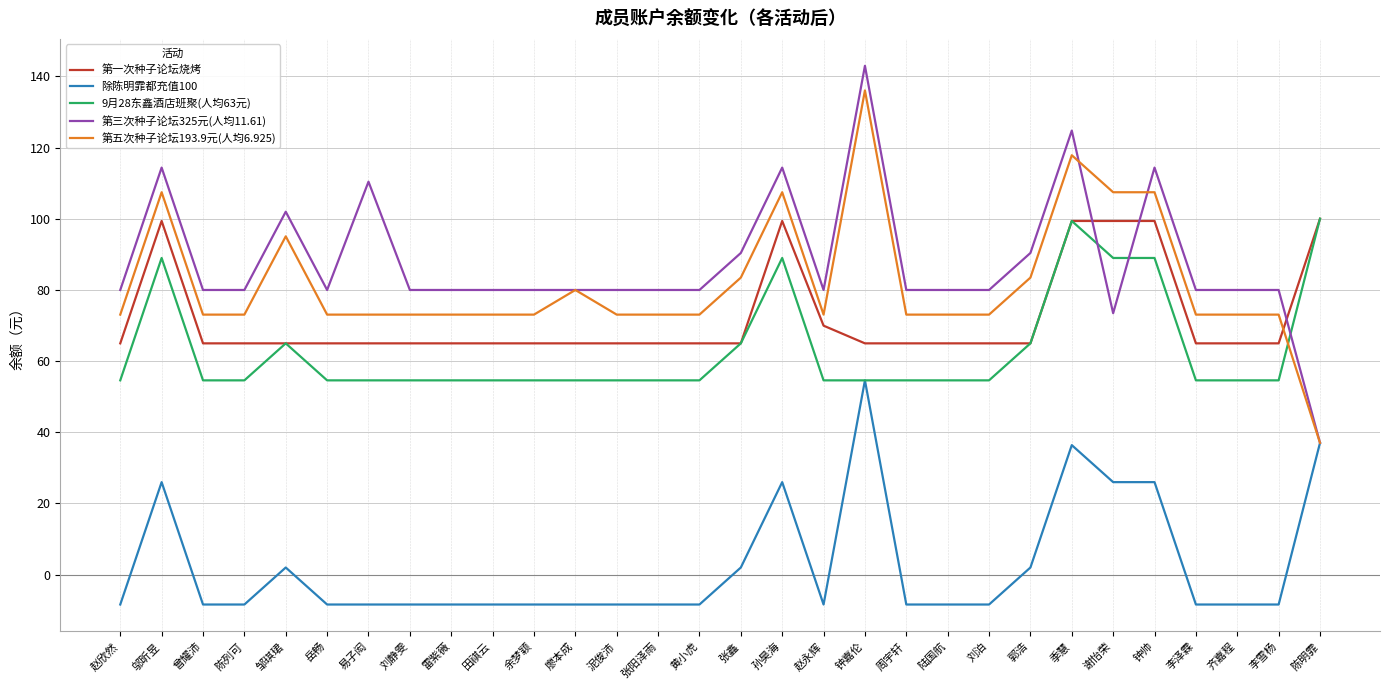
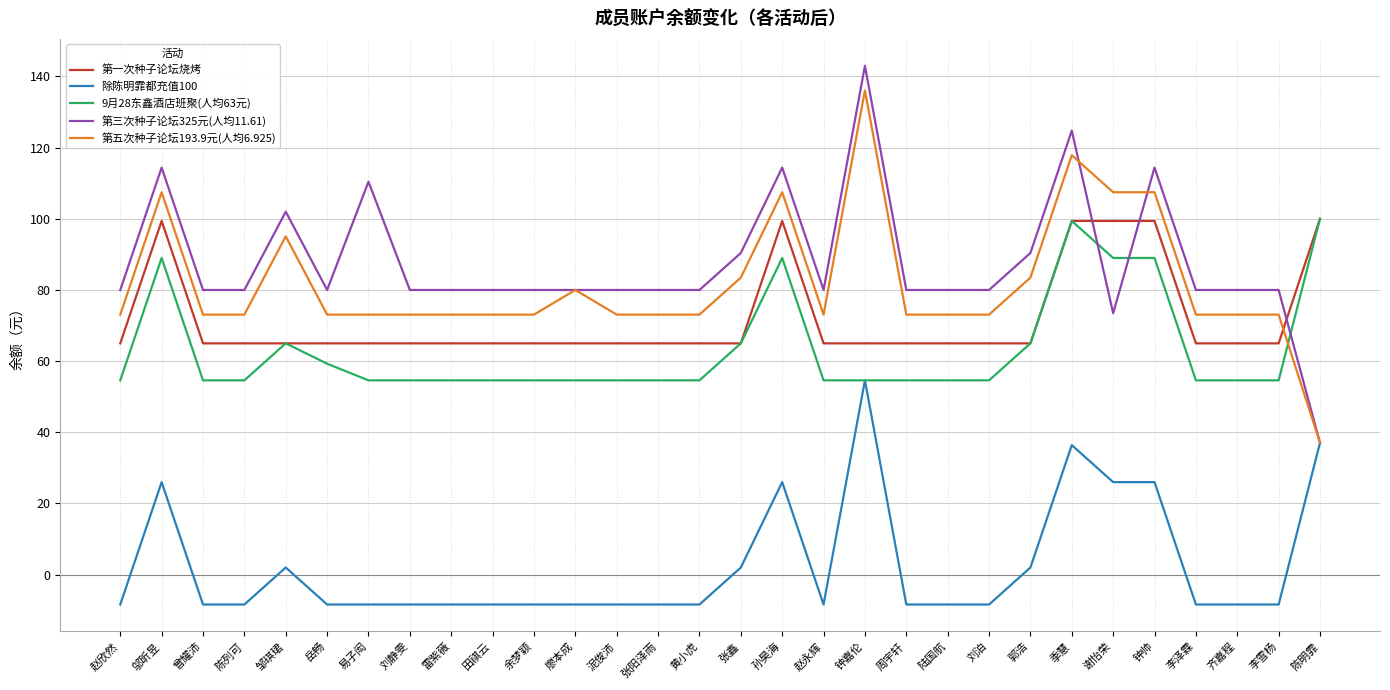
9月28东鑫酒店班聚(人均63元), 岳畅: 55 -> 59
第一次种子论坛烧烤, 赵永辉: 70 -> 65
